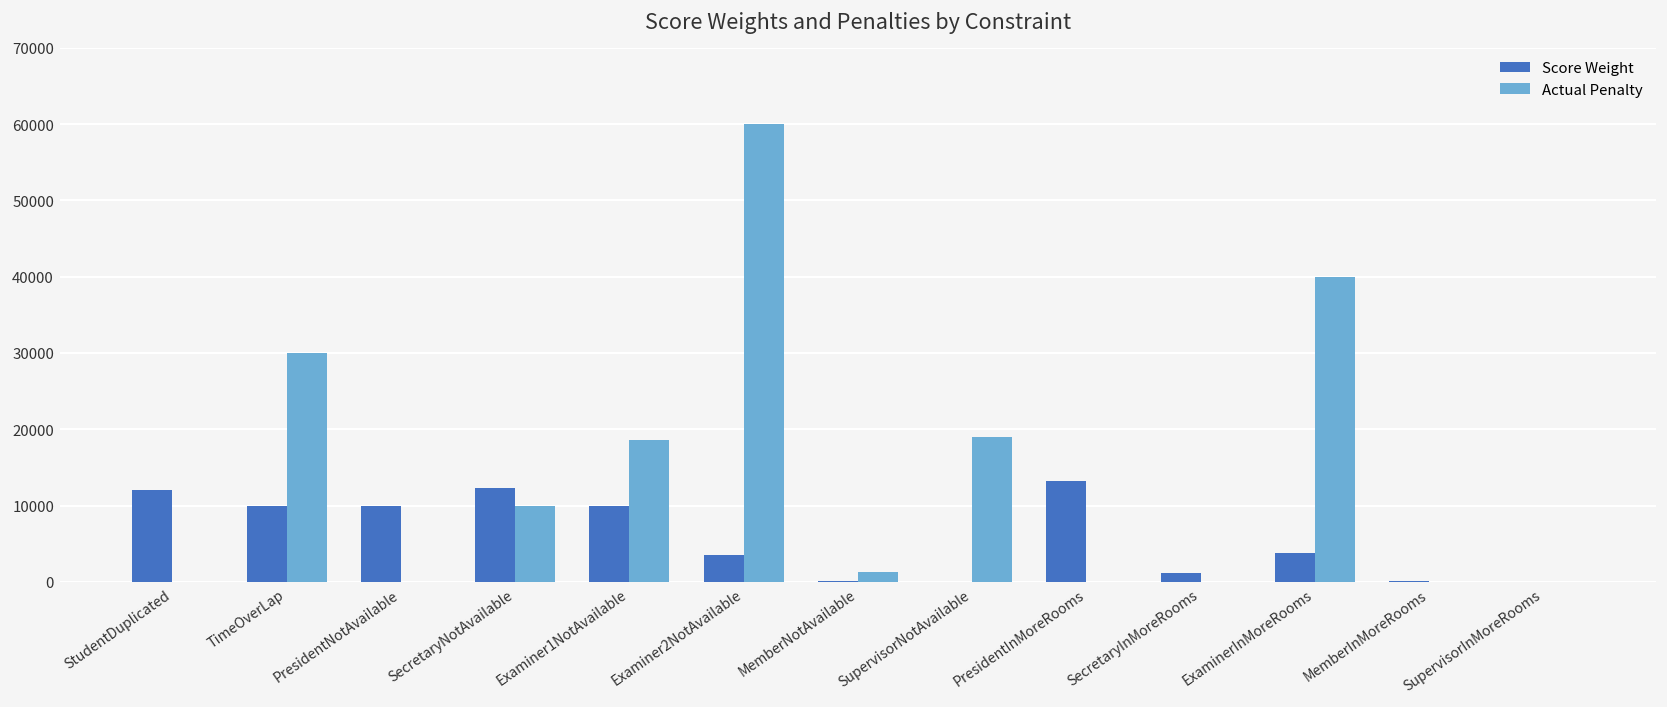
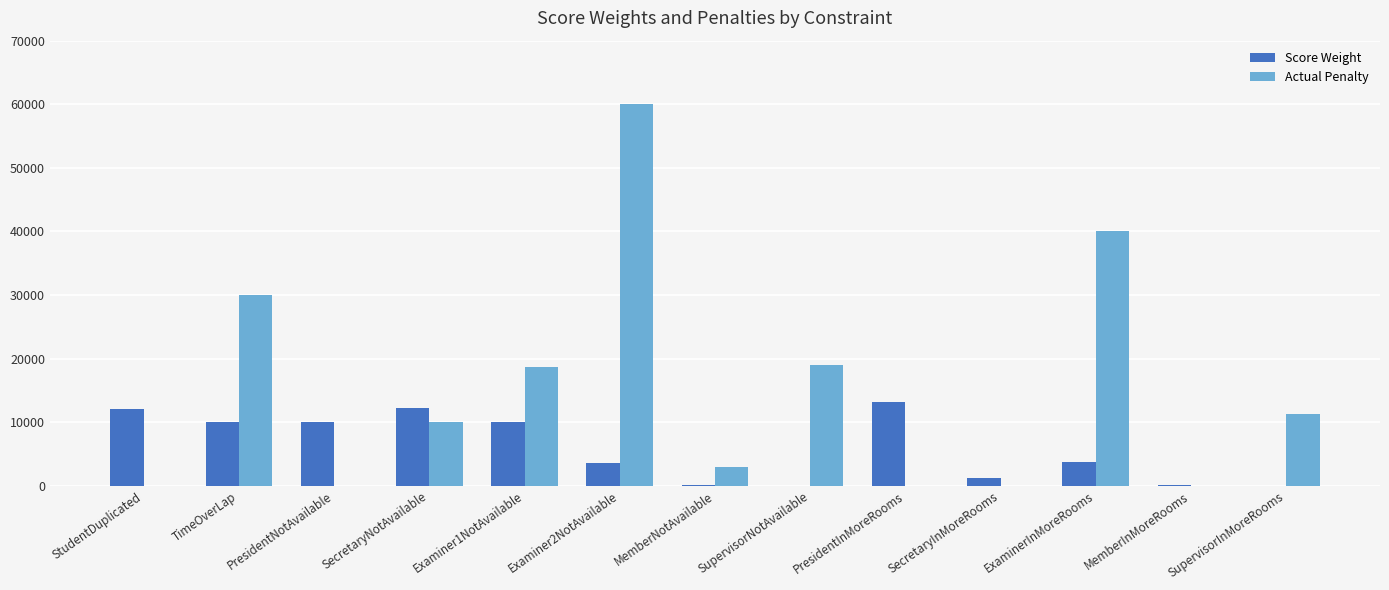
Actual Penalty, MemberNotAvailable: 1000 -> 3000
Actual Penalty, SupervisorInMoreRooms: 0 -> 11000
